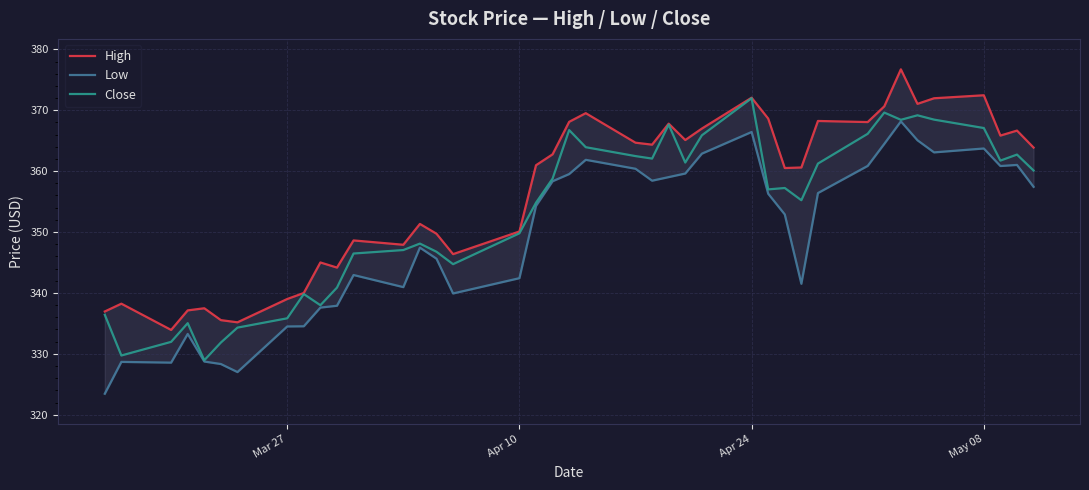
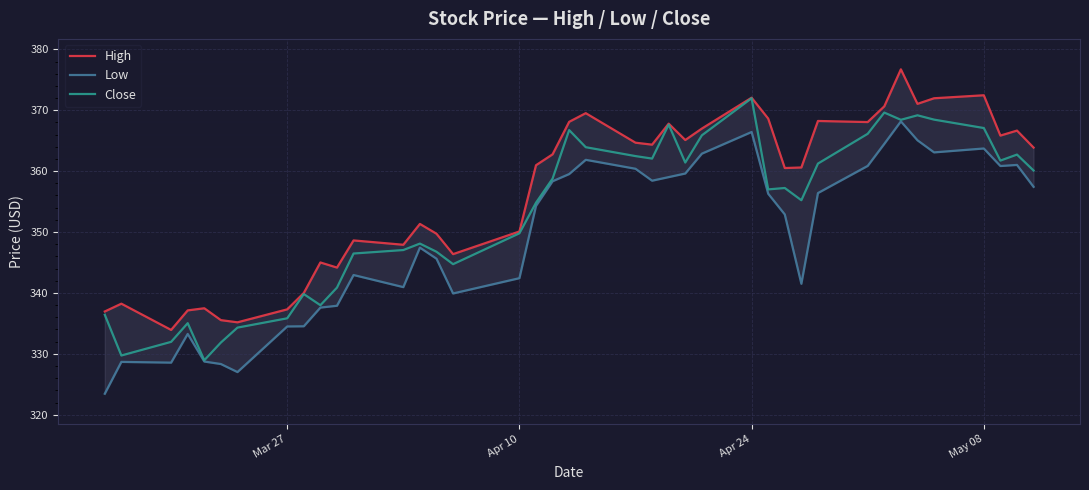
High, Mar 27: 339 -> 337
